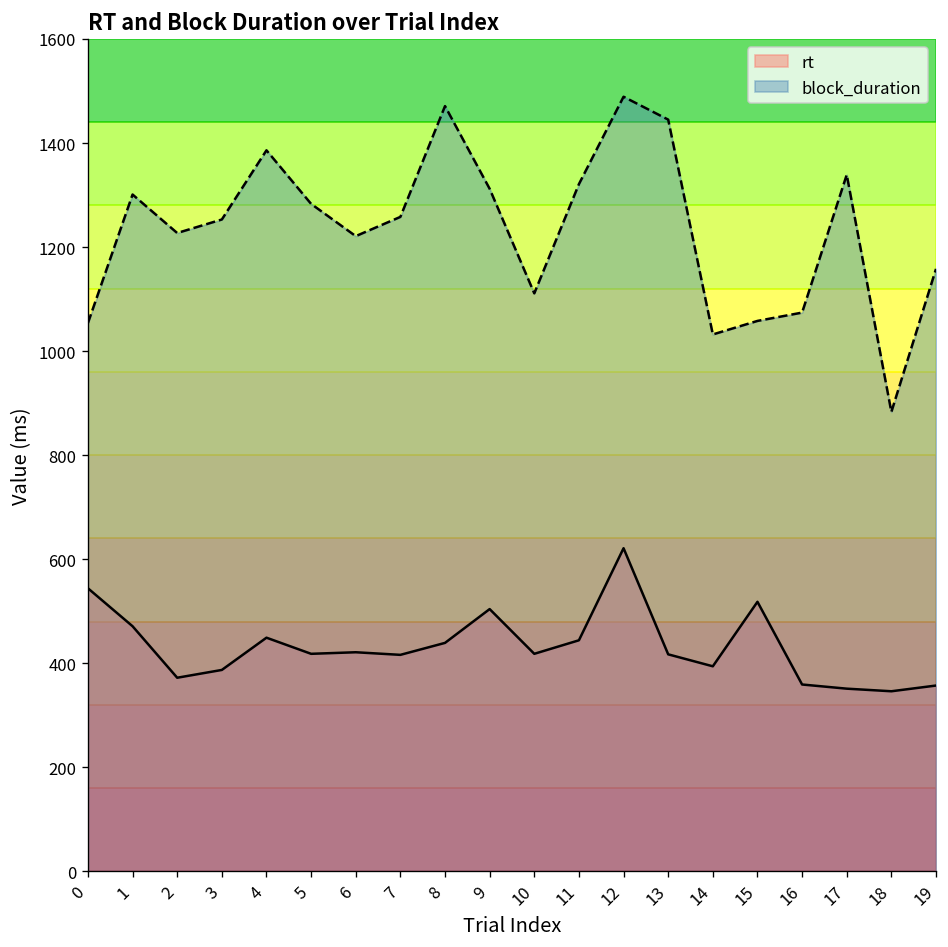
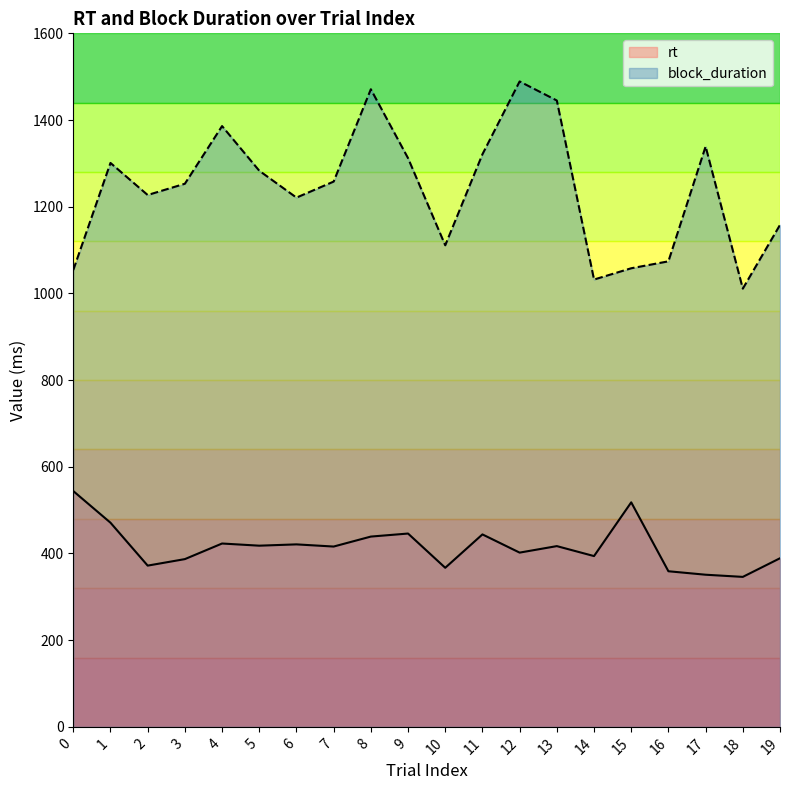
rt, 4: 450 -> 420
rt, 9: 500 -> 450
rt, 10: 420 -> 370
rt, 12: 620 -> 400
block_duration, 18: 880 -> 1010
rt, 19: 360 -> 390
